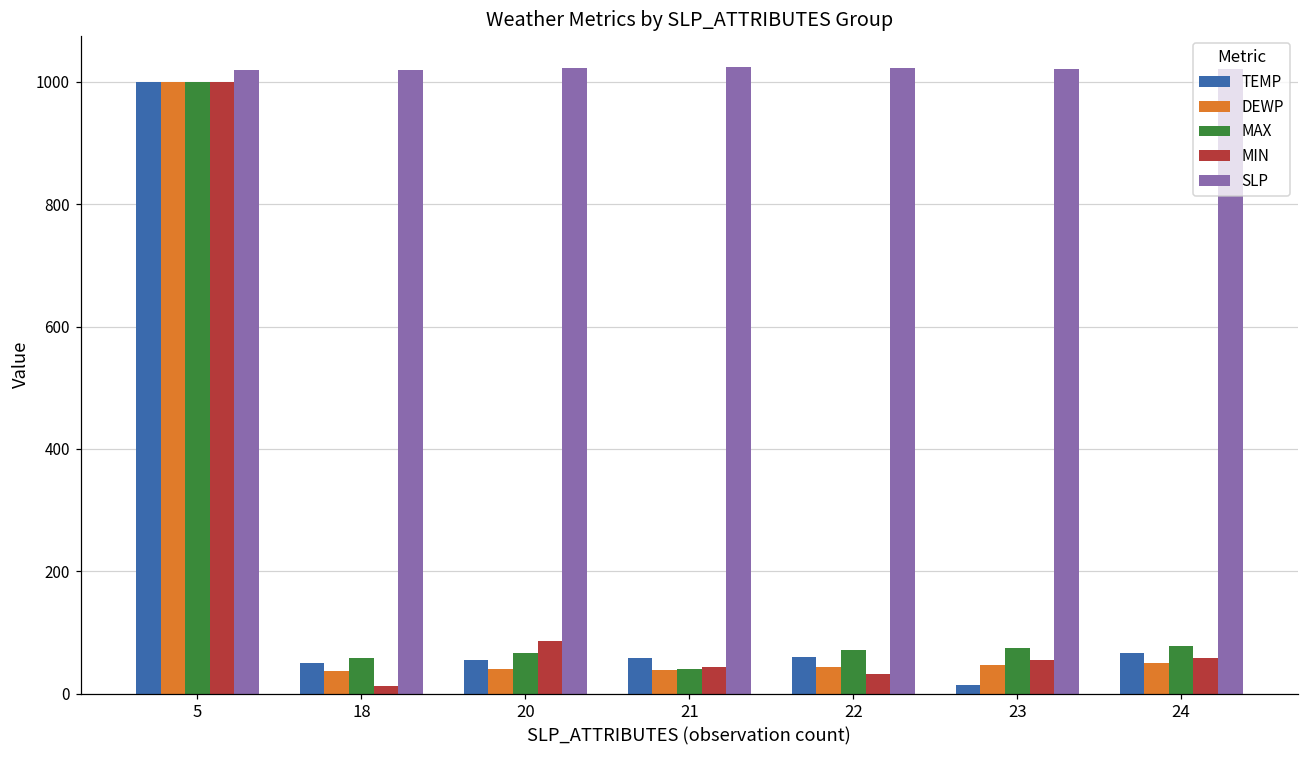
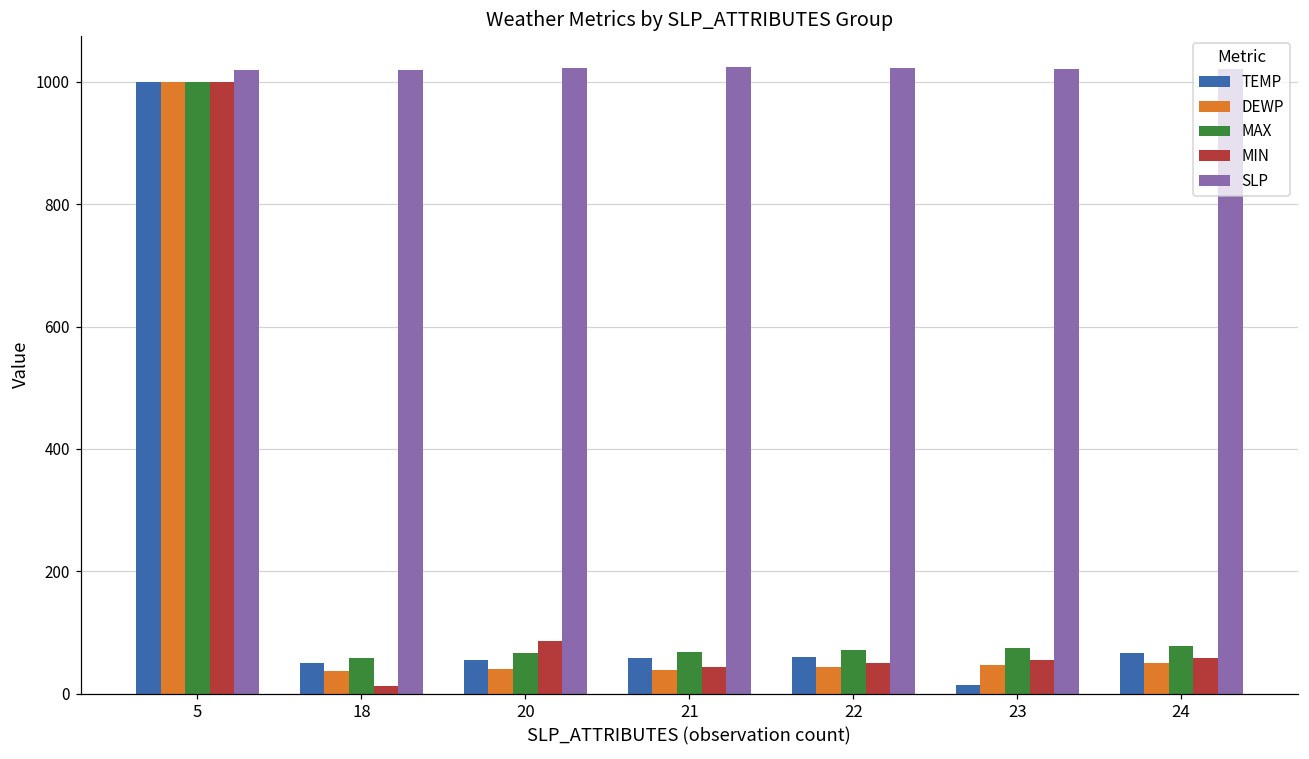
MAX, 21: 40 -> 70
MIN, 22: 30 -> 50
